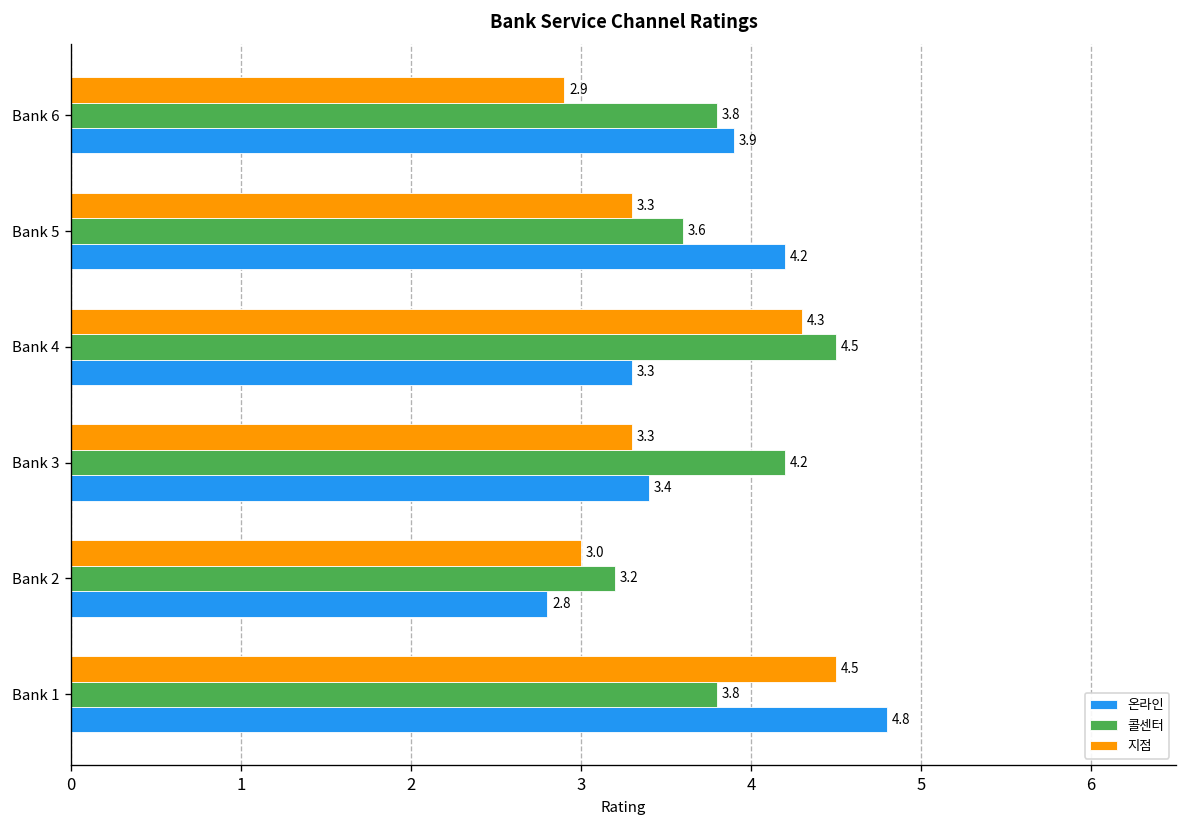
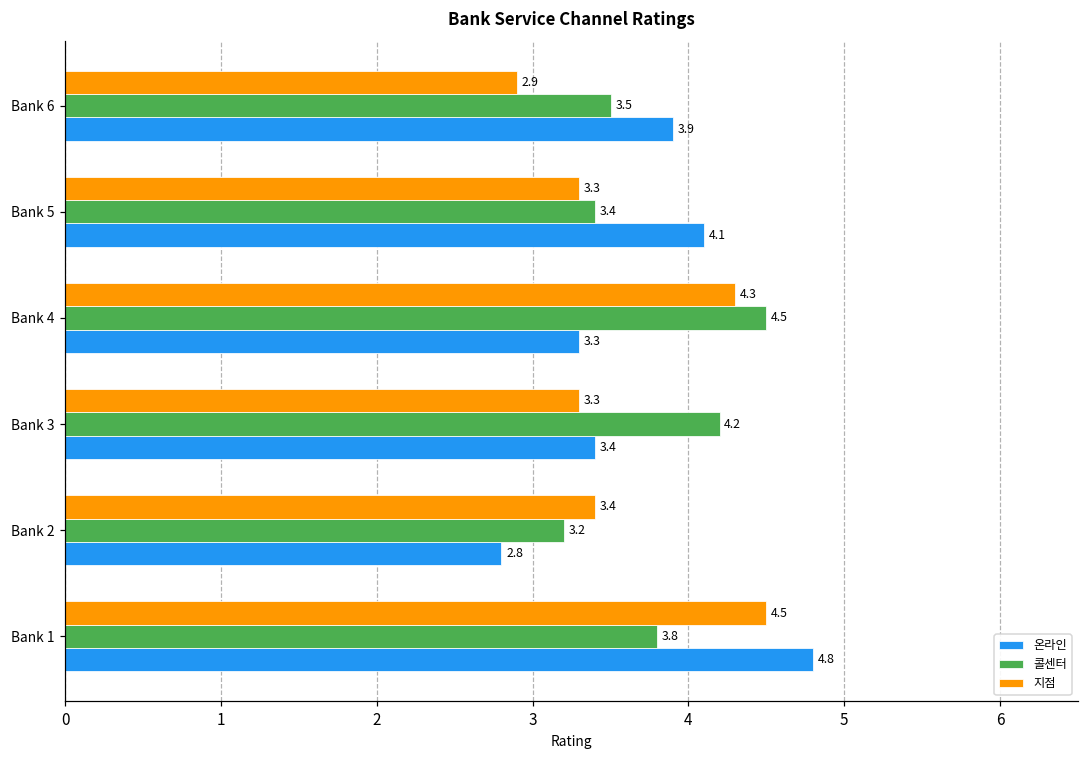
콜센터, Bank 6: 3.8 -> 3.5
콜센터, Bank 5: 3.6 -> 3.4
온라인, Bank 5: 4.2 -> 4.1
지점, Bank 2: 3.0 -> 3.4
